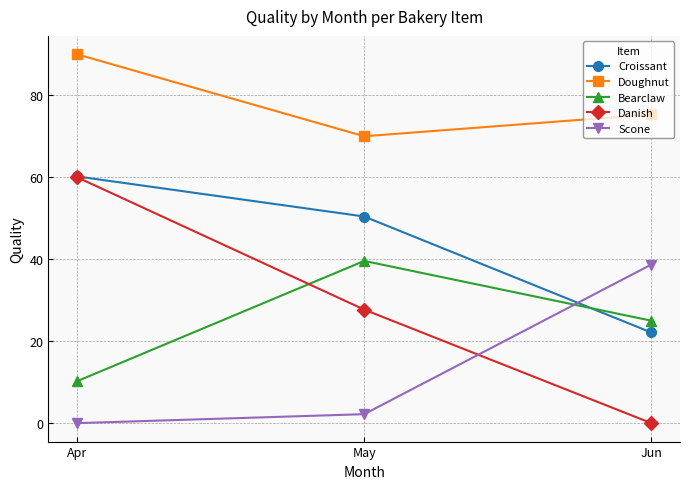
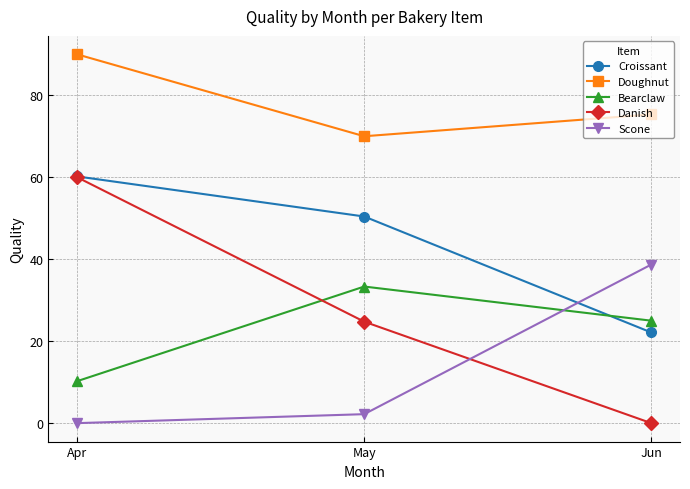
Bearclaw, May: 40 -> 33
Danish, May: 28 -> 25
